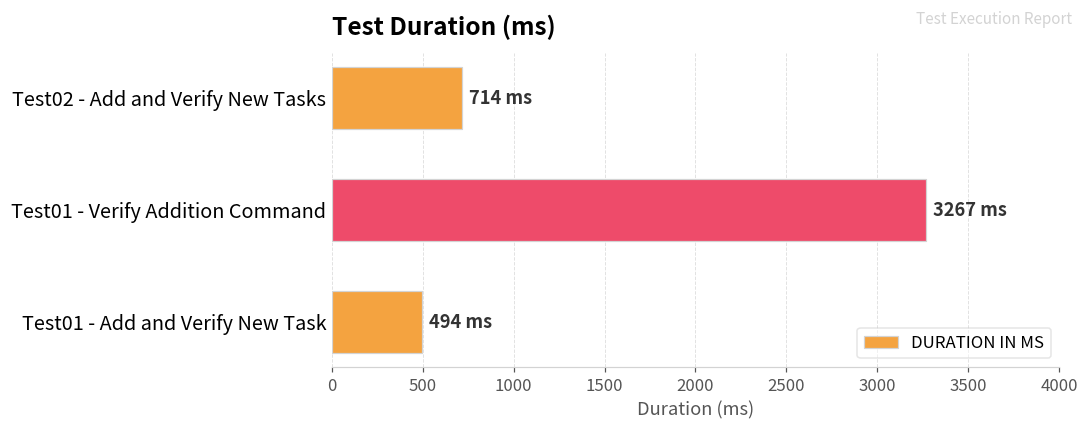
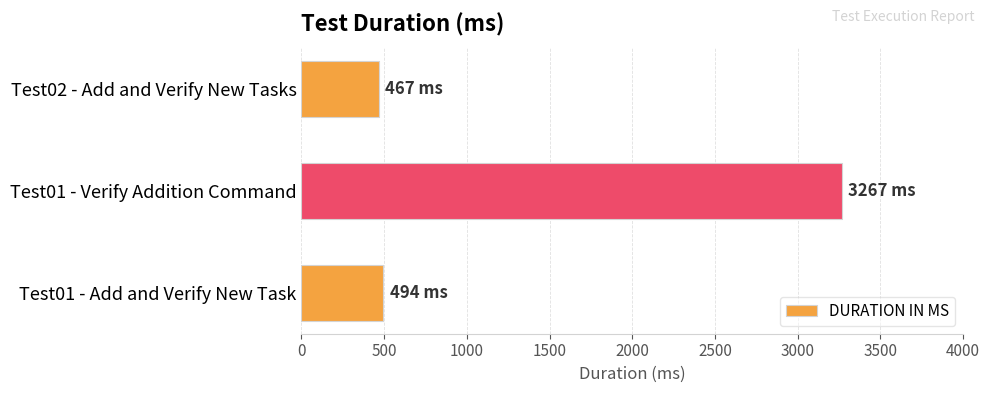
Test02 - Add and Verify New Tasks: 714 -> 467
